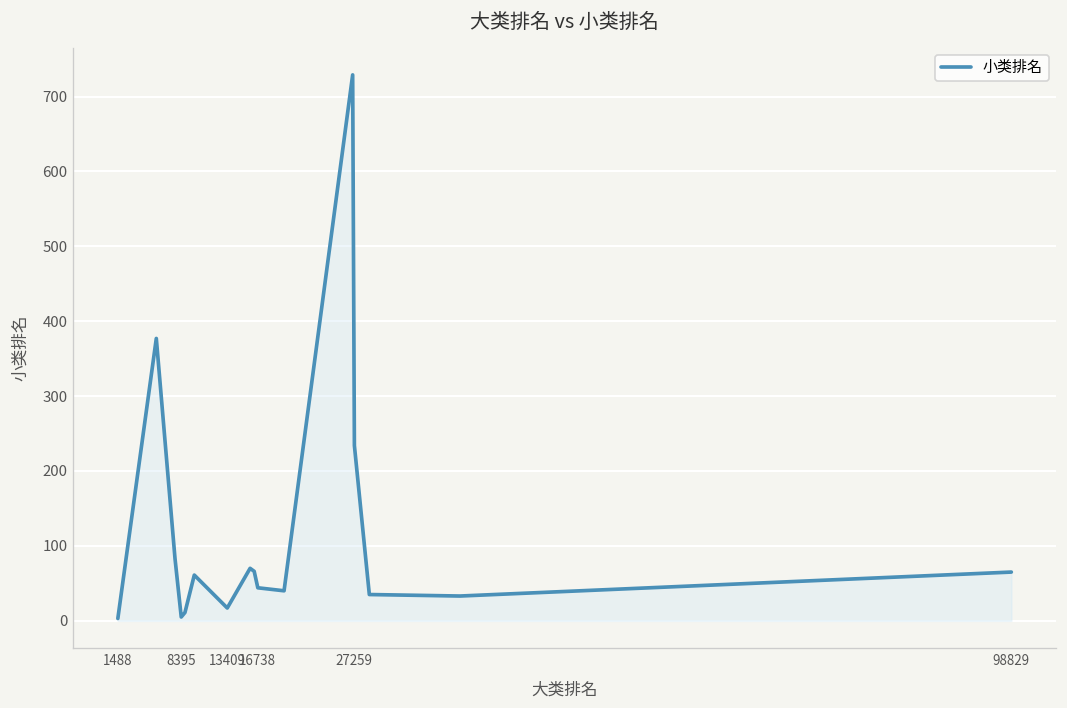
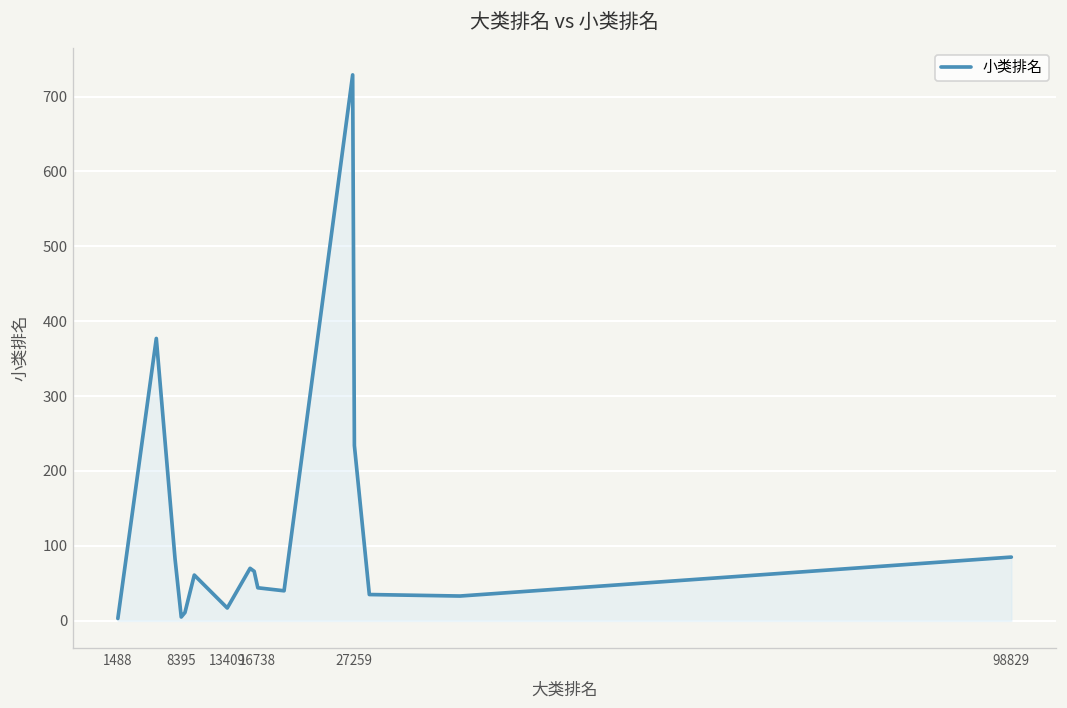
98829: 70 -> 90
